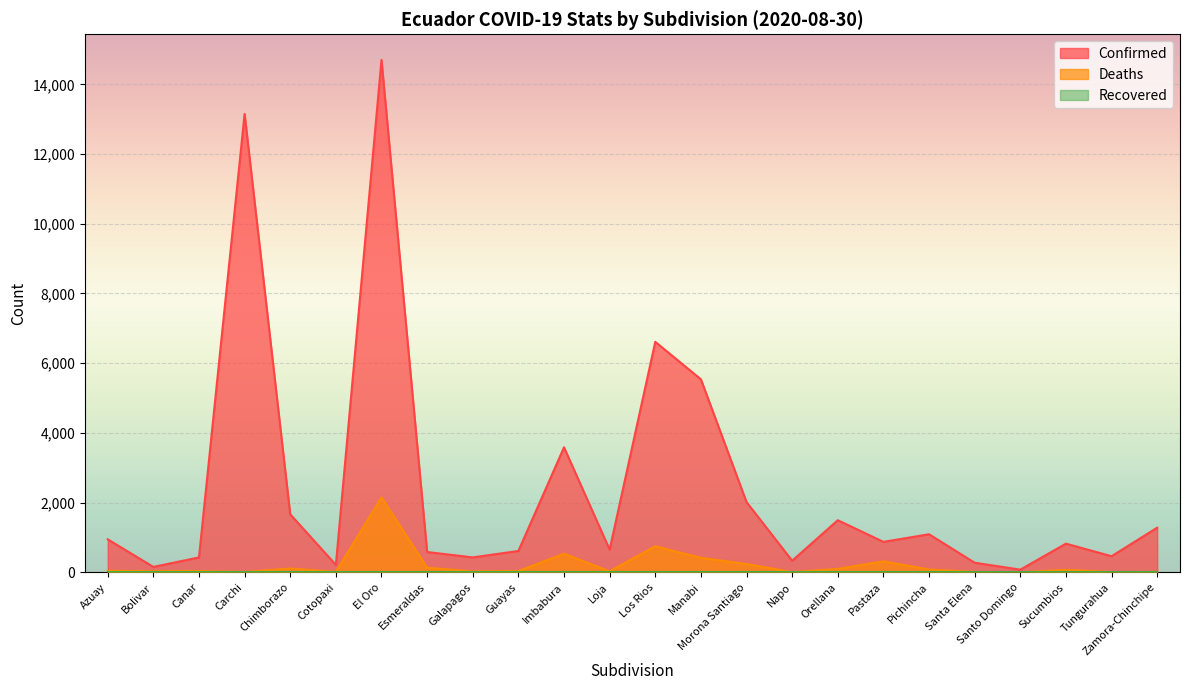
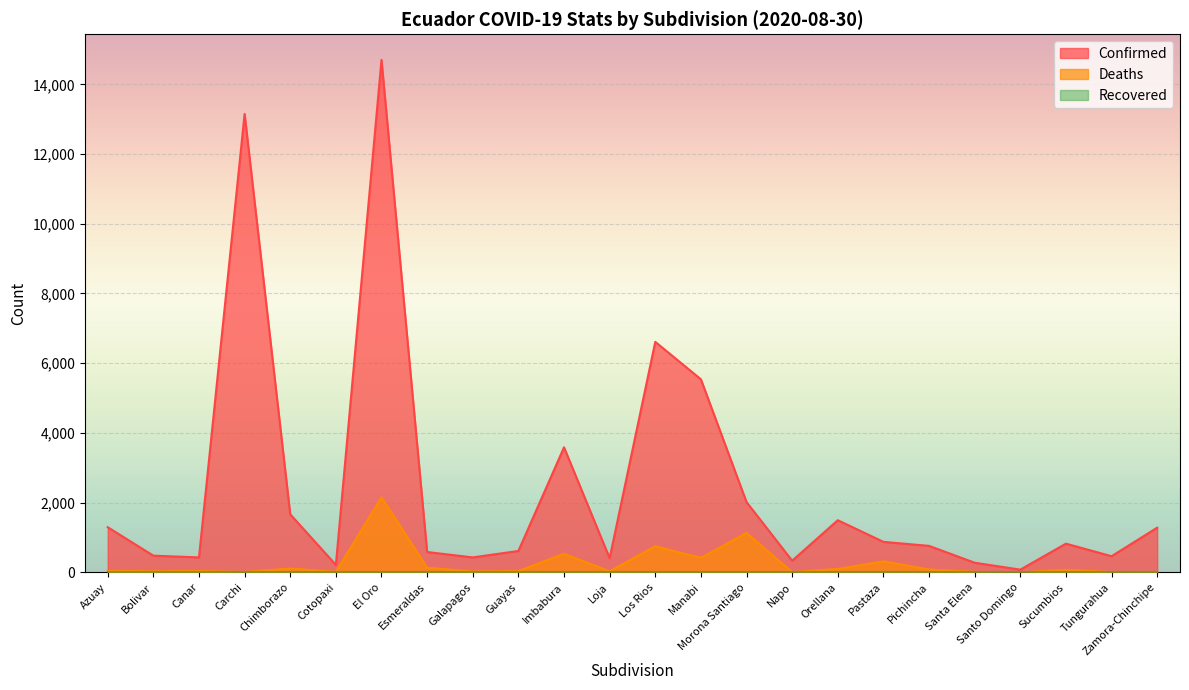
Confirmed, Azuay: 900 -> 1,300
Confirmed, Bolivar: 200 -> 500
Confirmed, Loja: 700 -> 400
Deaths, Morona Santiago: 200 -> 1,100
Confirmed, Pichincha: 1,100 -> 800
